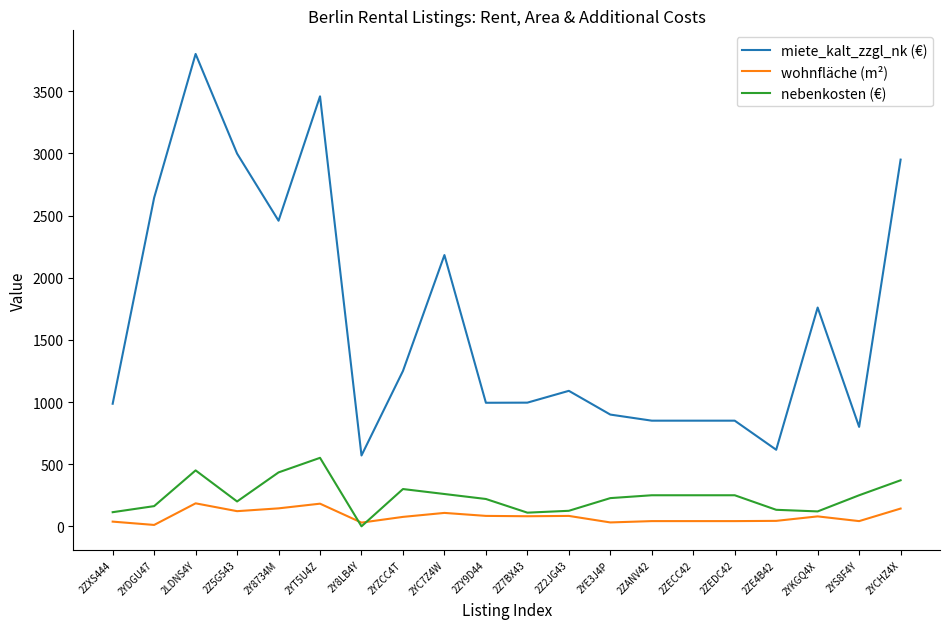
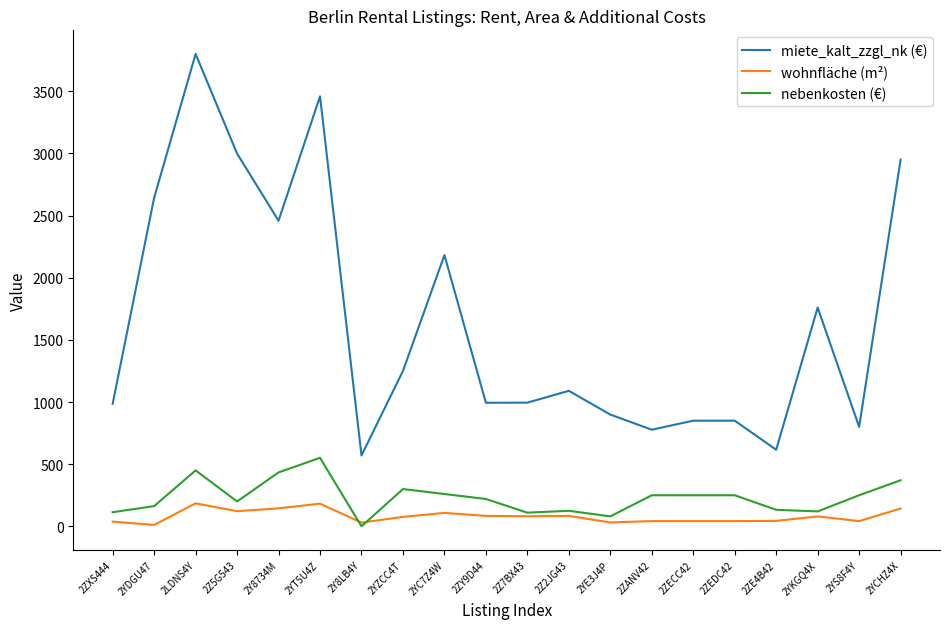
nebenkosten (€), 2YE3J4P: 230 -> 80
miete_kalt_zzgl_nk (€), 2ZANV42: 850 -> 780
